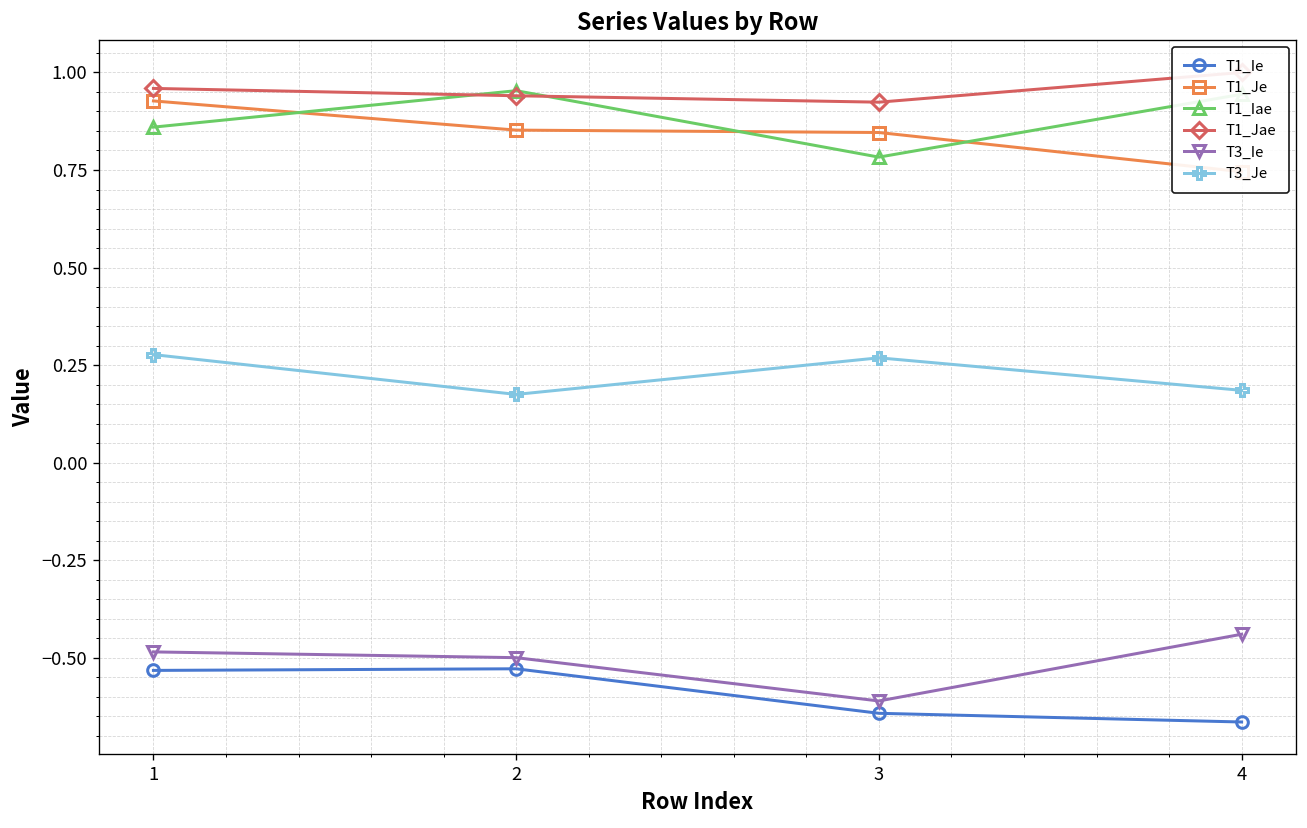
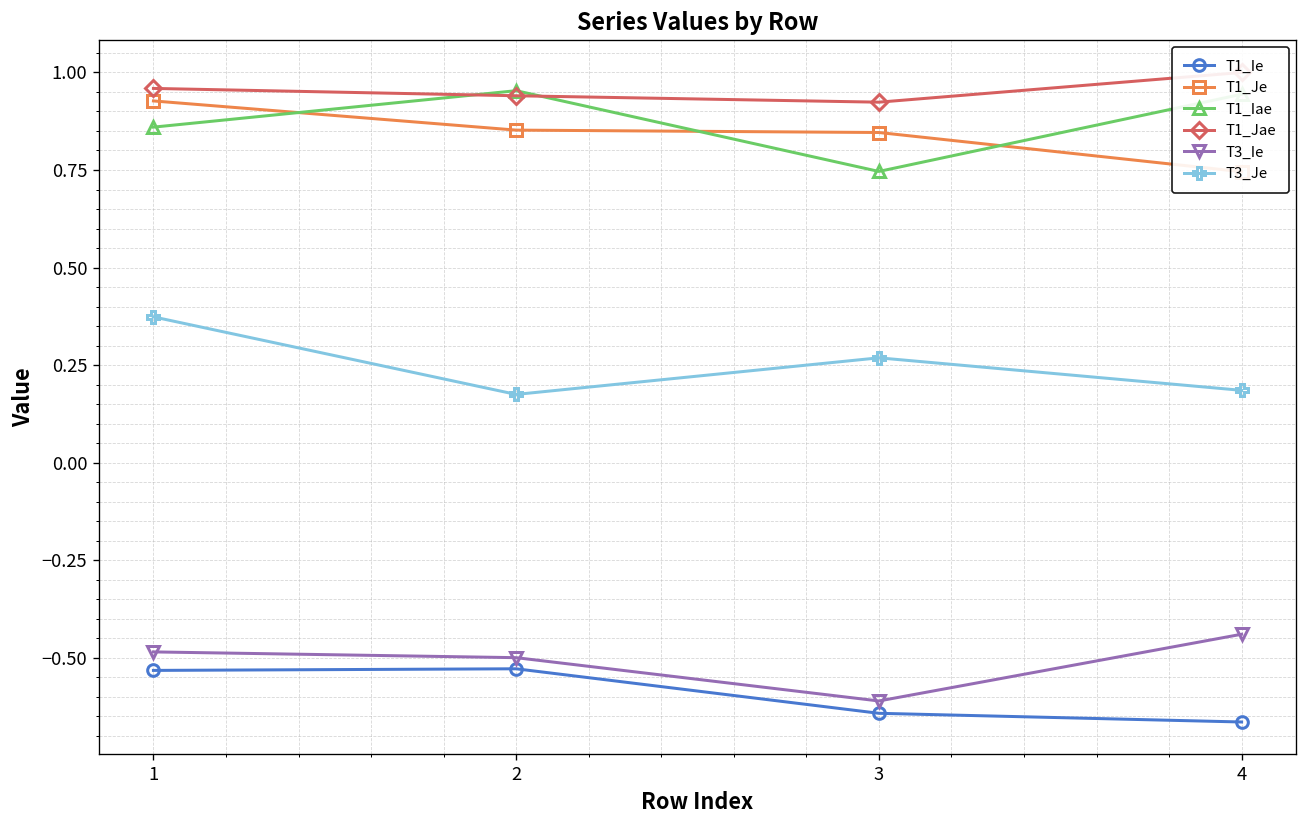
T3_Je, 1: 0.28 -> 0.37
T1_Iae, 3: 0.78 -> 0.75
